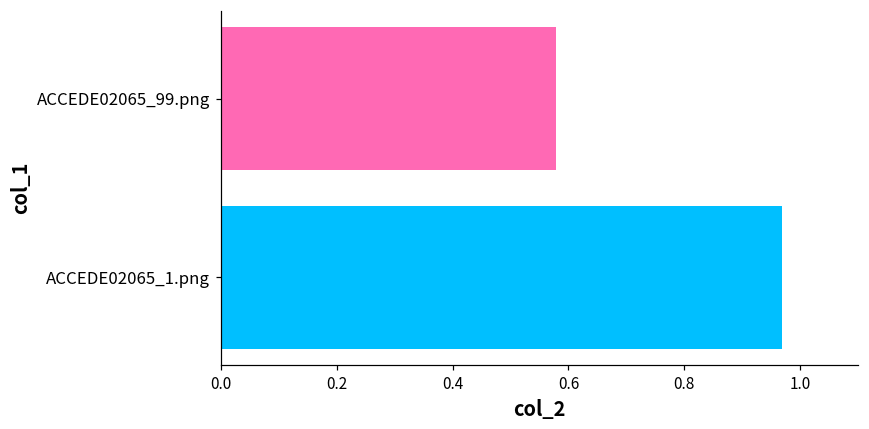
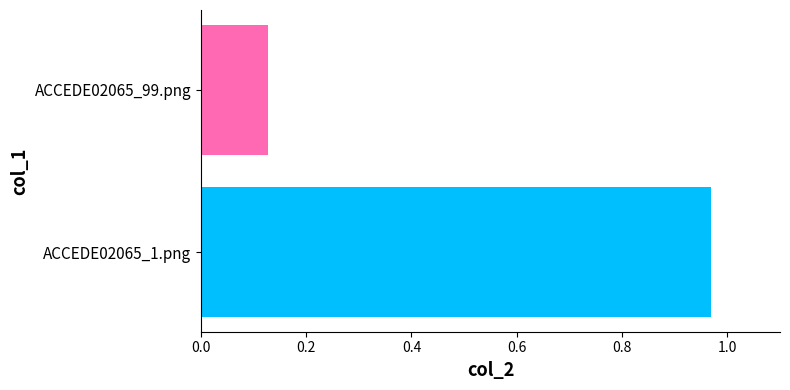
ACCEDE02065_99.png: 0.58 -> 0.13
